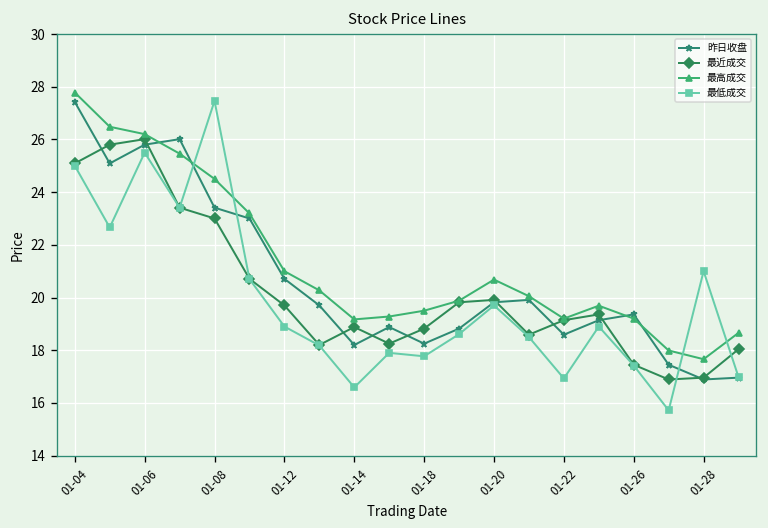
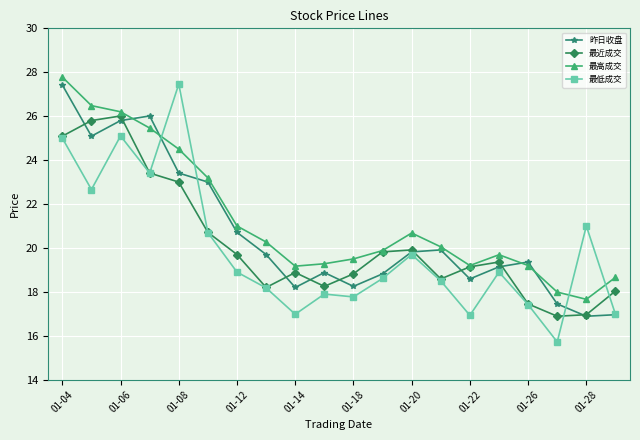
最低成交, 01-06: 25.5 -> 25.1
最低成交, 01-14: 16.6 -> 17.0
